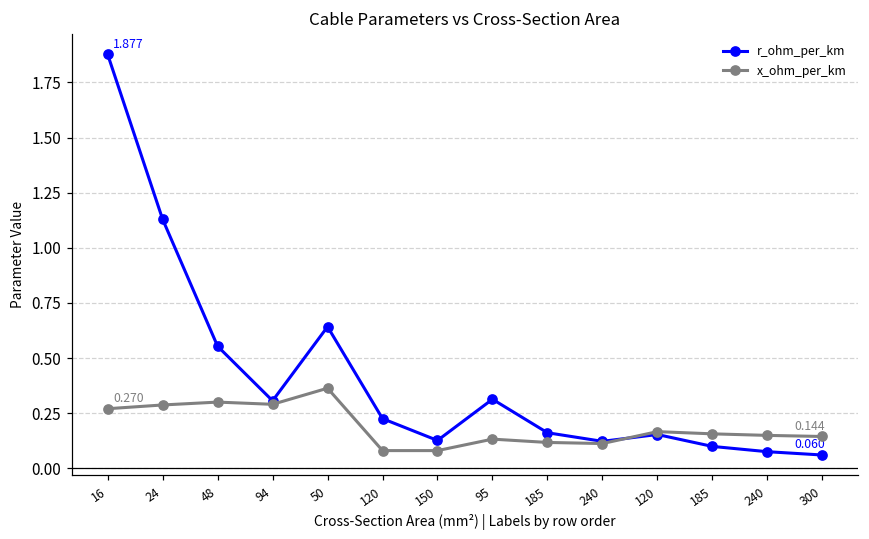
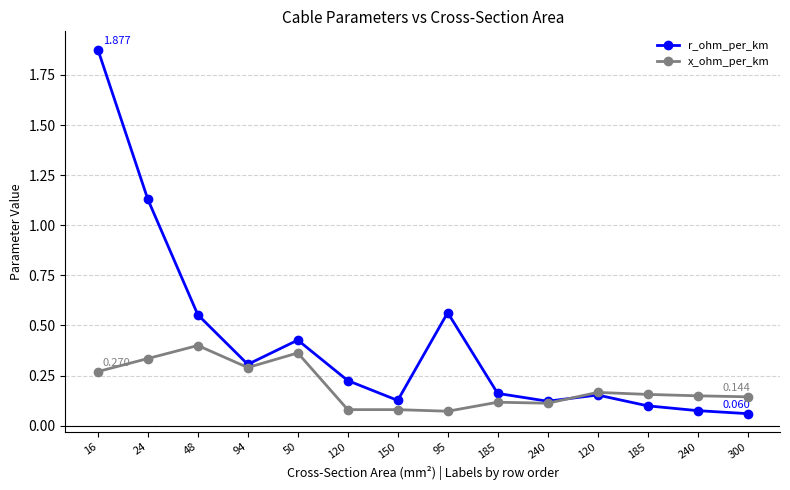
x_ohm_per_km, 24: 0.29 -> 0.34
x_ohm_per_km, 48: 0.3 -> 0.4
r_ohm_per_km, 50: 0.64 -> 0.43
r_ohm_per_km, 95: 0.31 -> 0.56
x_ohm_per_km, 95: 0.13 -> 0.07
